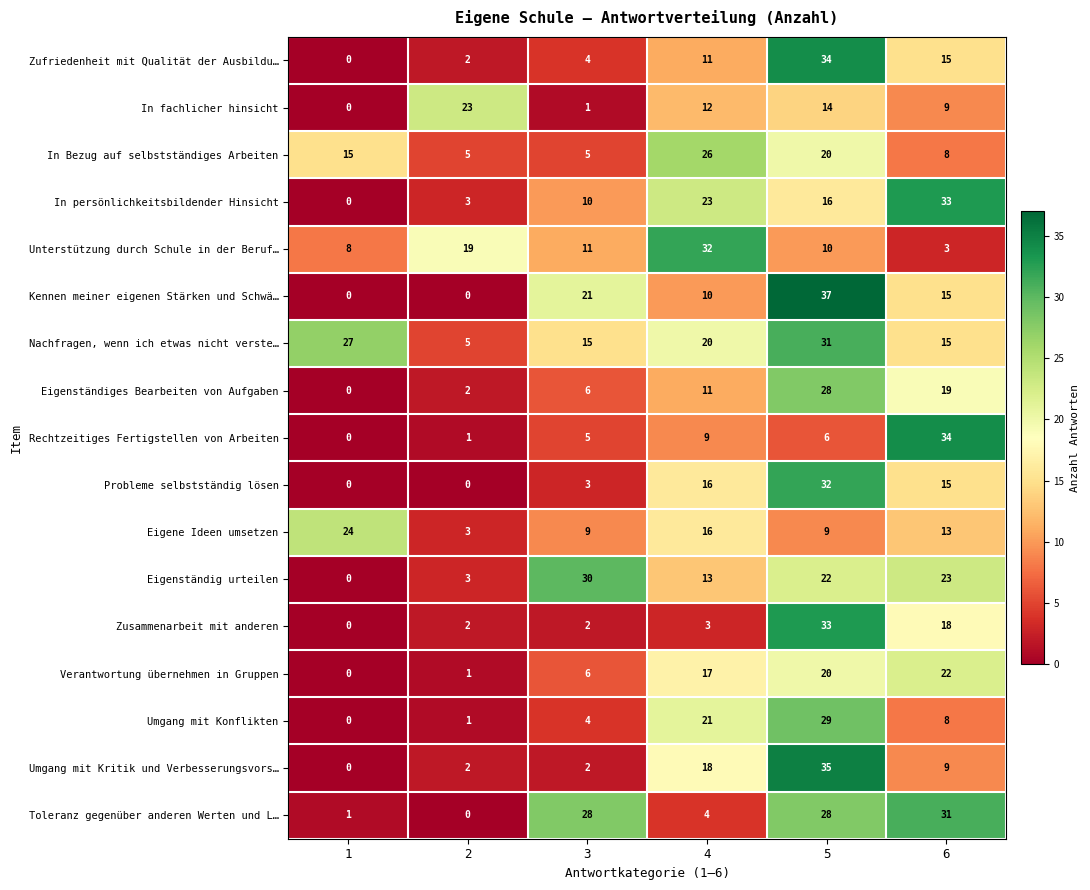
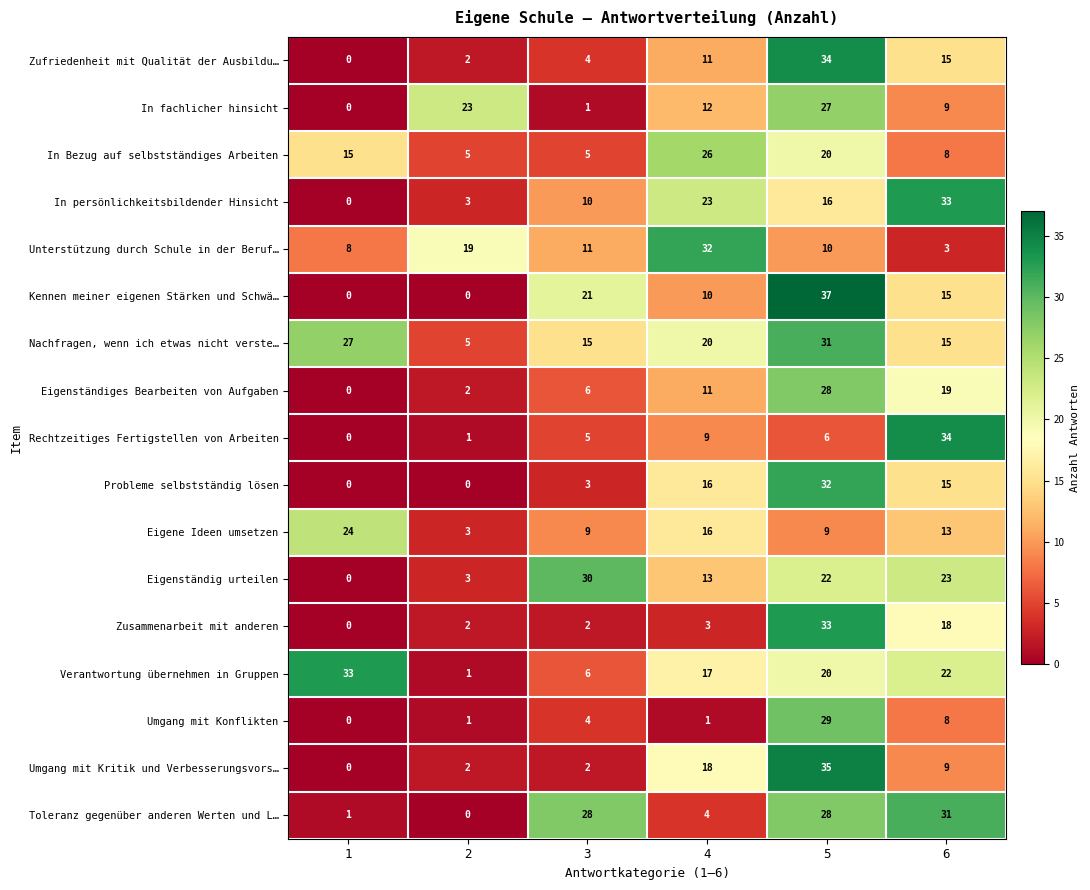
In fachlicher hinsicht, 5: 14 -> 27
Verantwortung übernehmen in Gruppen, 1: 0 -> 33
Umgang mit Konflikten, 4: 21 -> 1
